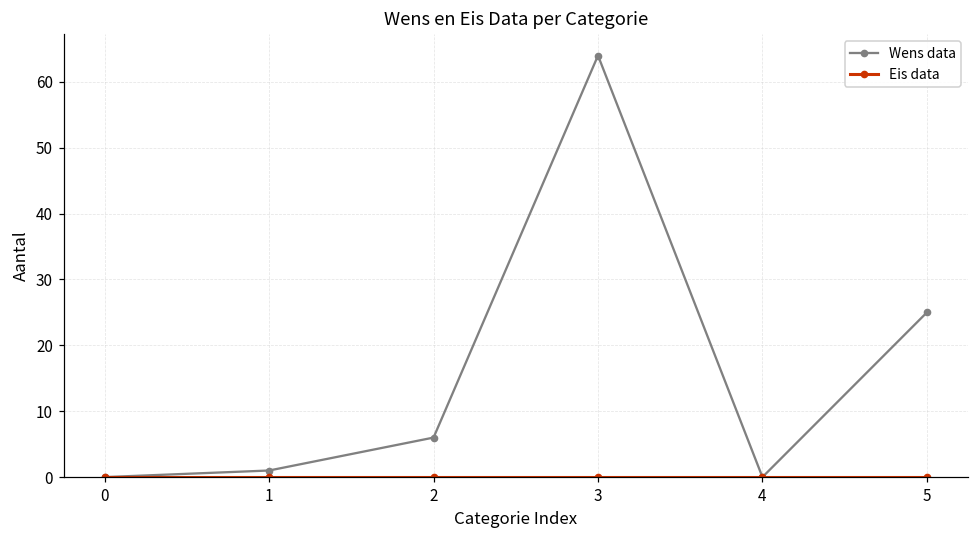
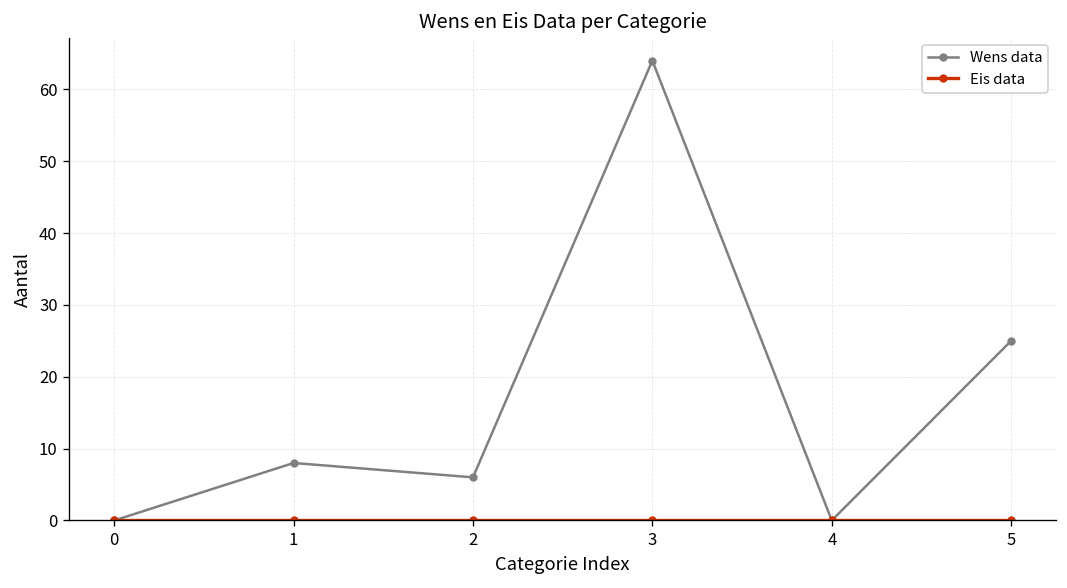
Wens data, 1: 1 -> 8
